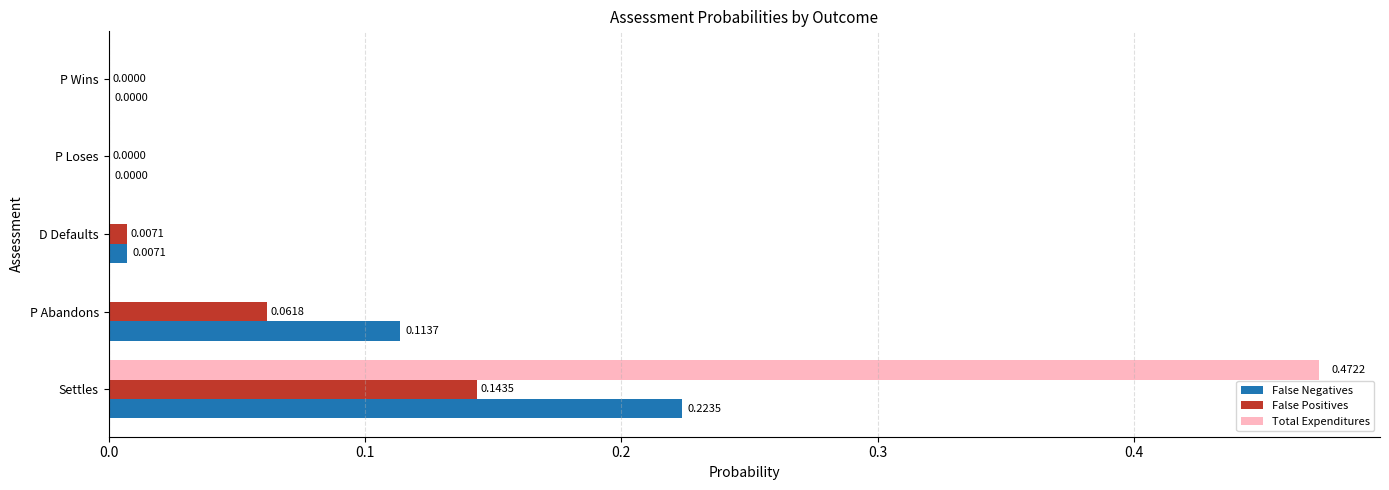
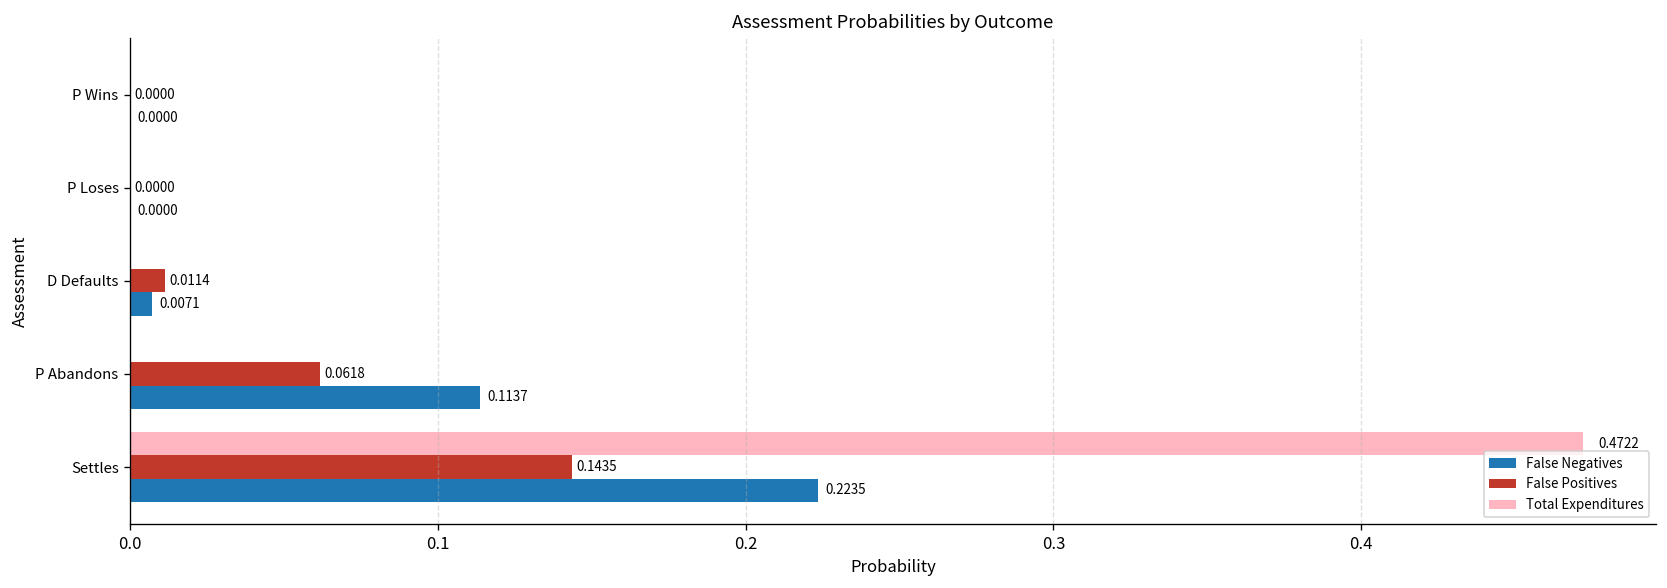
False Positives, D Defaults: 0.0071 -> 0.0114
